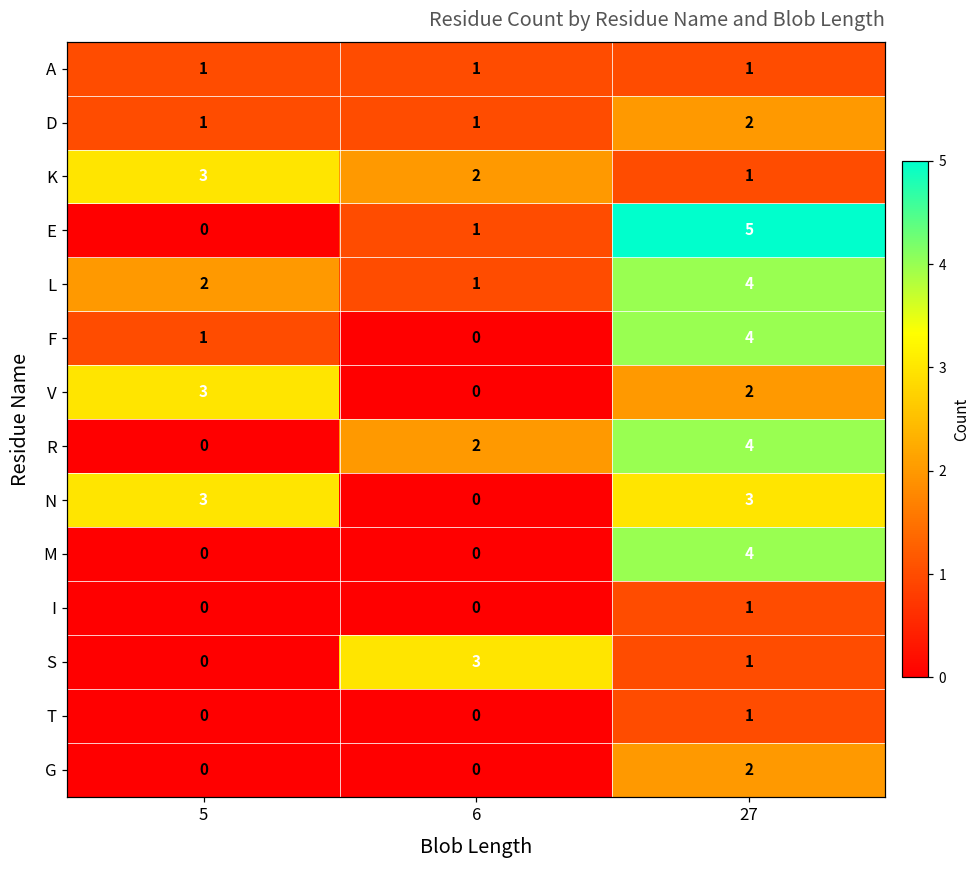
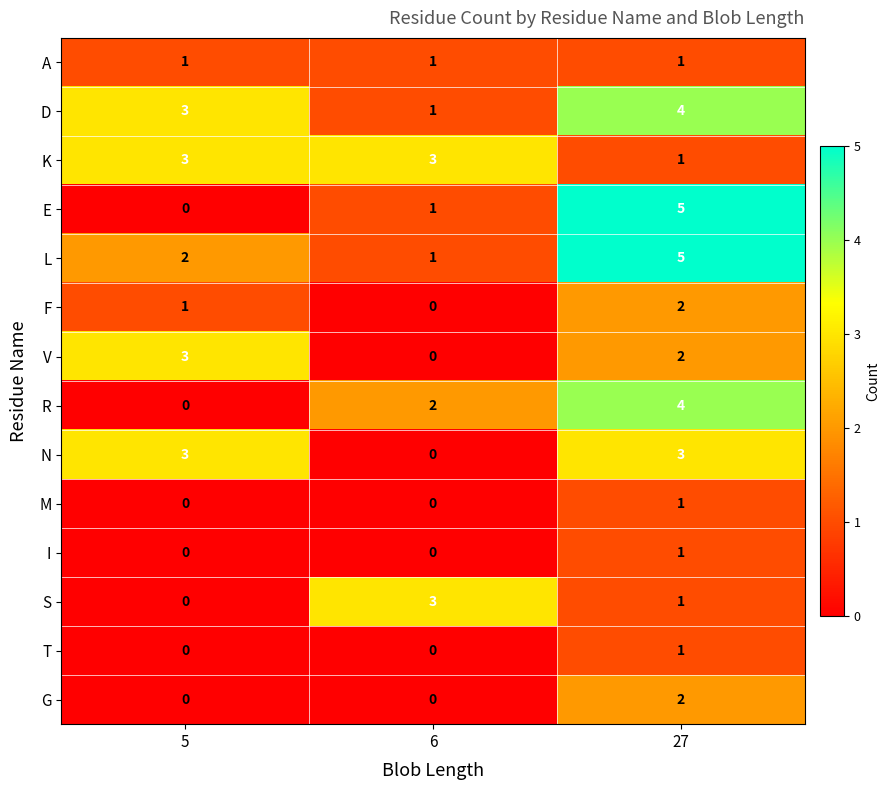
D, 5: 1 -> 3
D, 27: 2 -> 4
K, 6: 2 -> 3
L, 27: 4 -> 5
F, 27: 4 -> 2
M, 27: 4 -> 1
